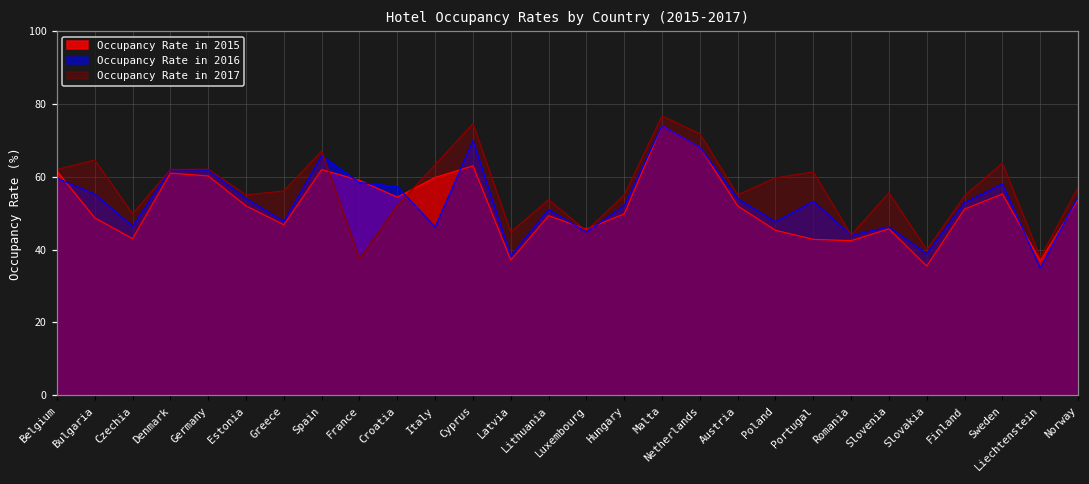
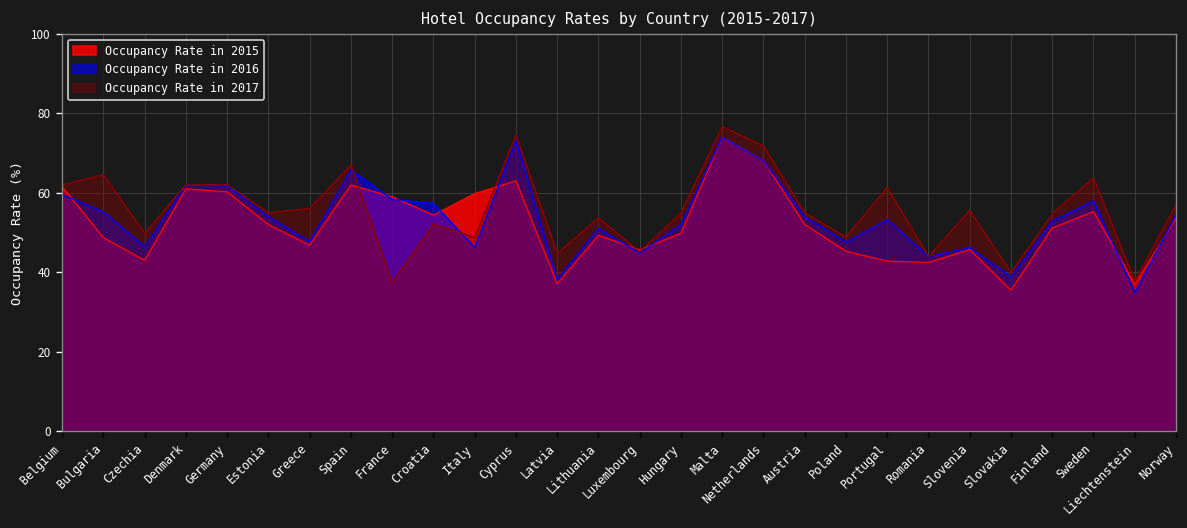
Occupancy Rate in 2017, Italy: 63 -> 49
Occupancy Rate in 2016, Cyprus: 70 -> 73
Occupancy Rate in 2017, Poland: 60 -> 49
